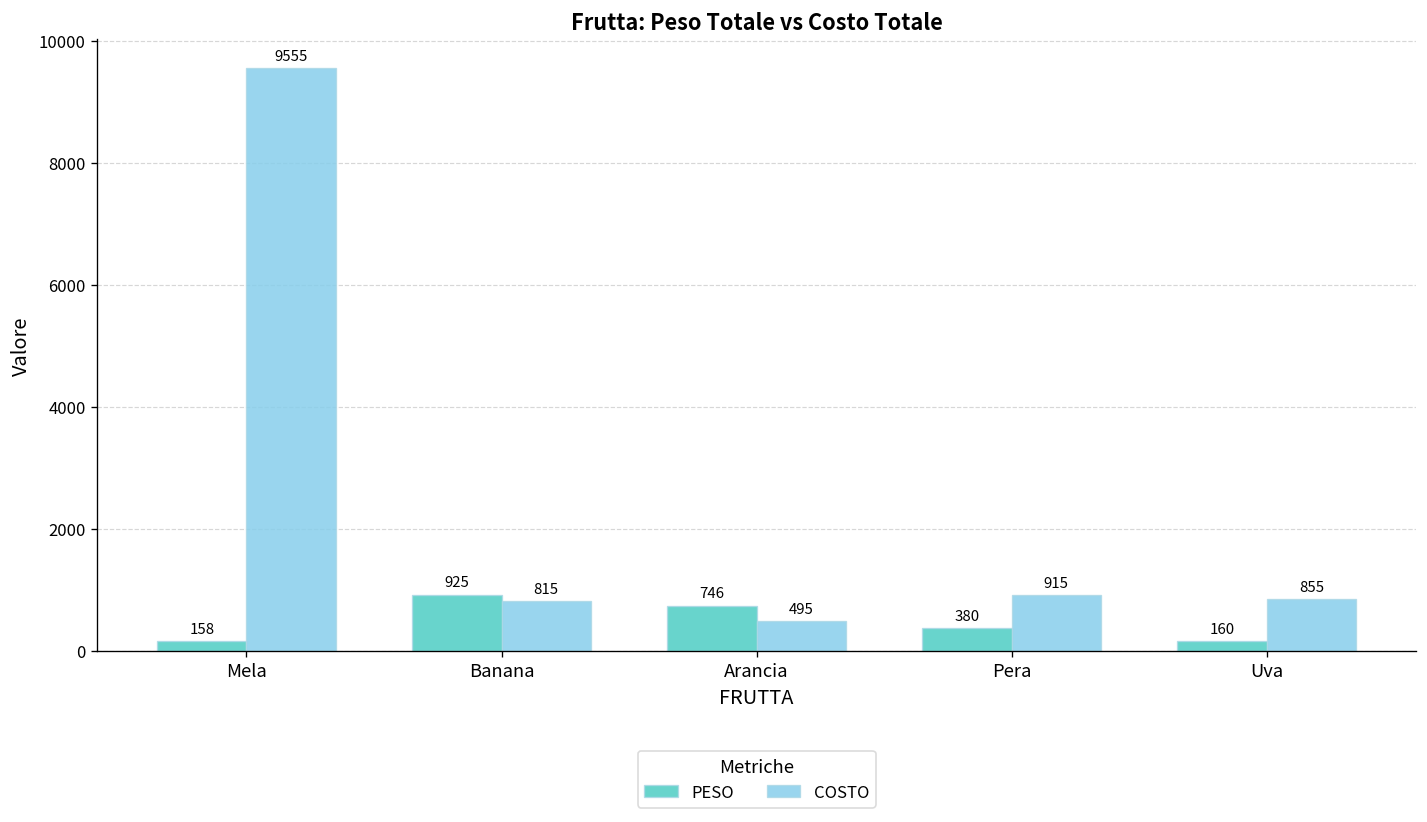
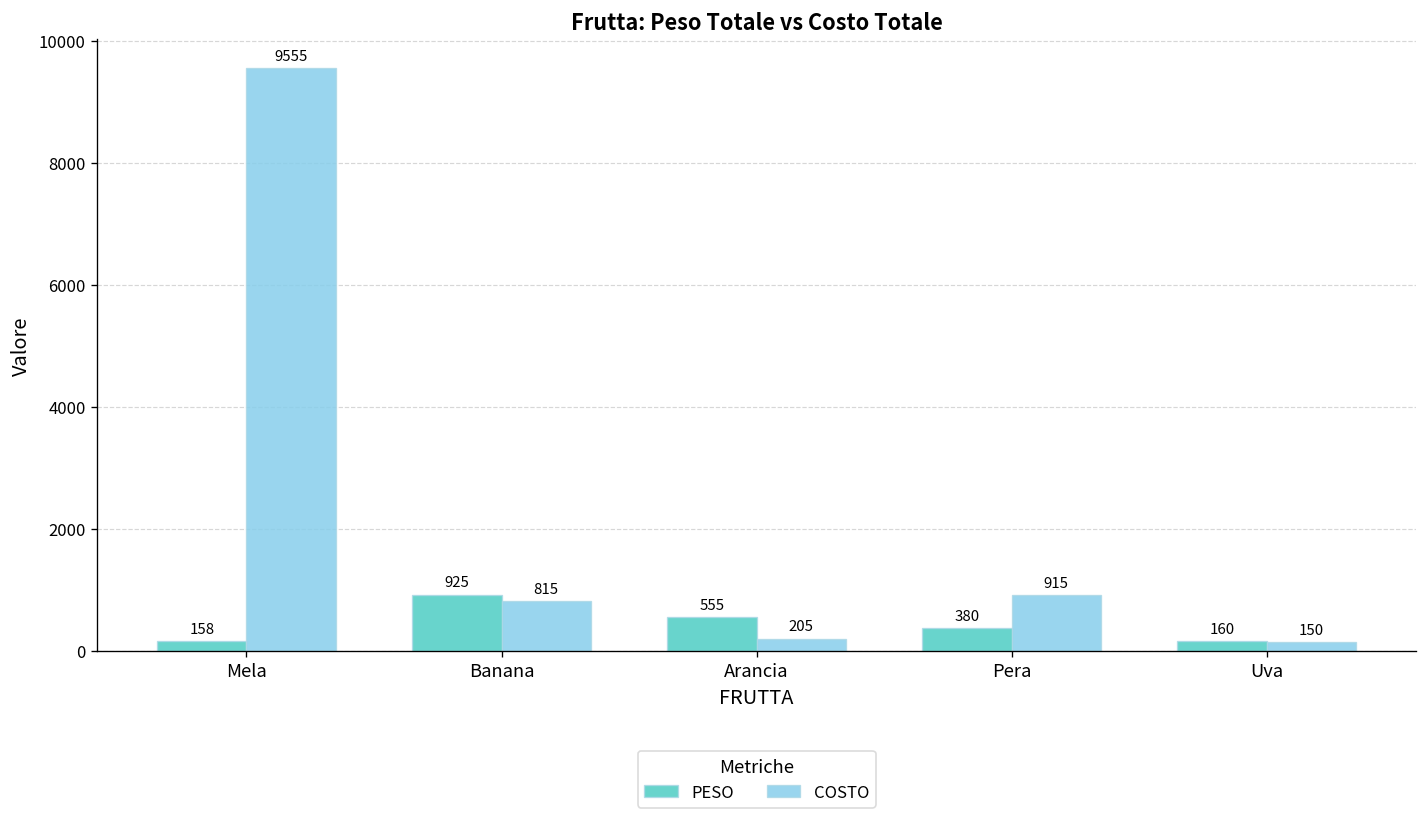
PESO, Arancia: 746 -> 555
COSTO, Arancia: 495 -> 205
COSTO, Uva: 855 -> 150
